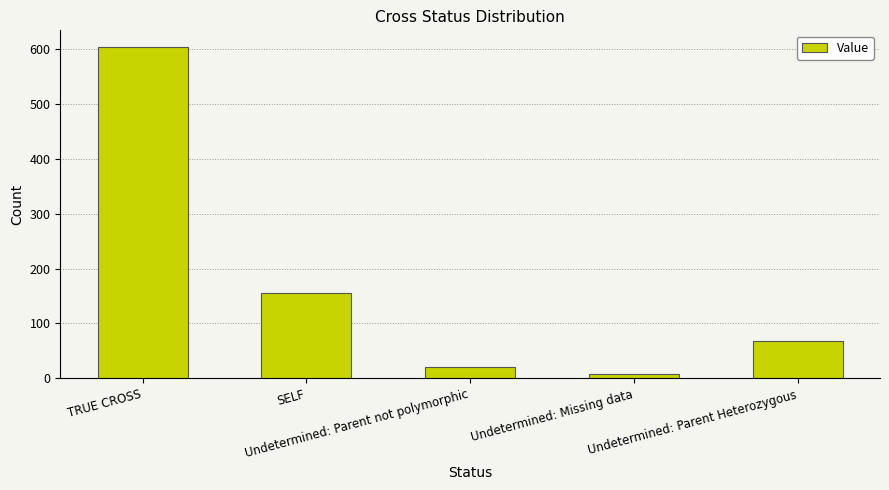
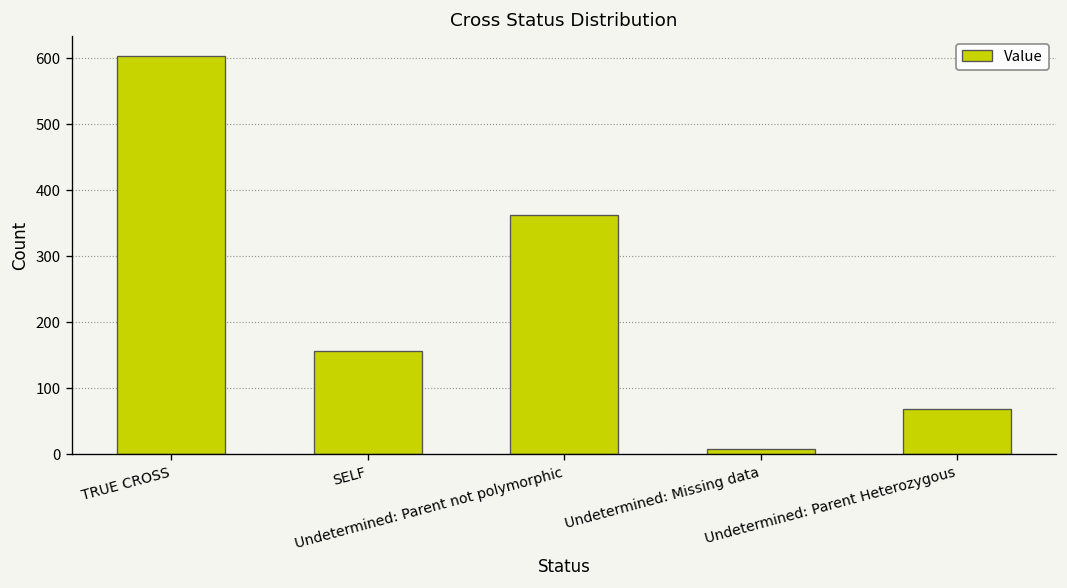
Undetermined: Parent not polymorphic: 20 -> 360
